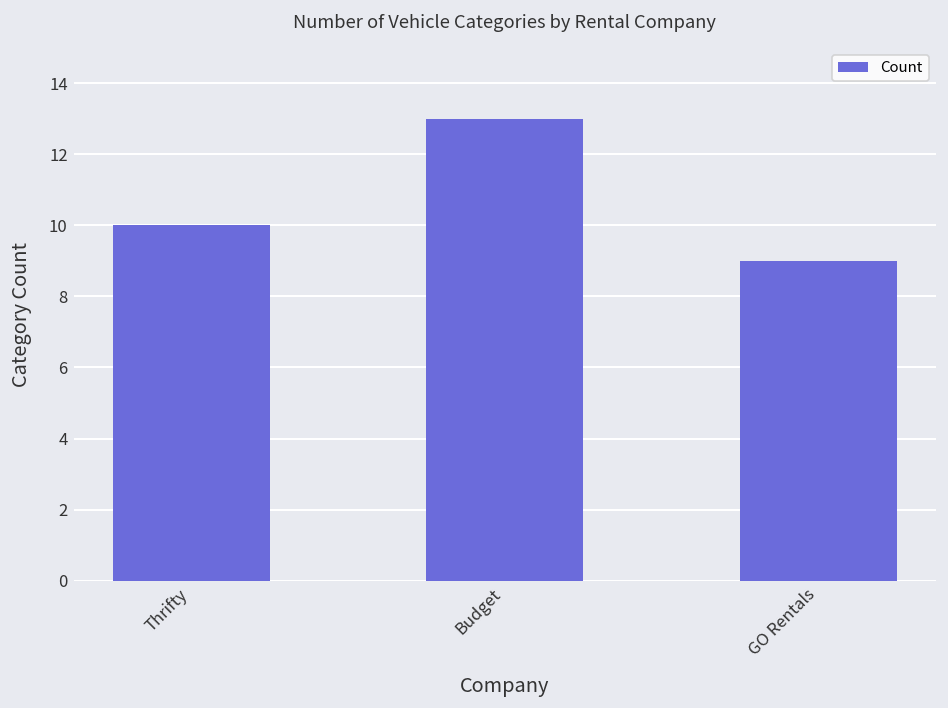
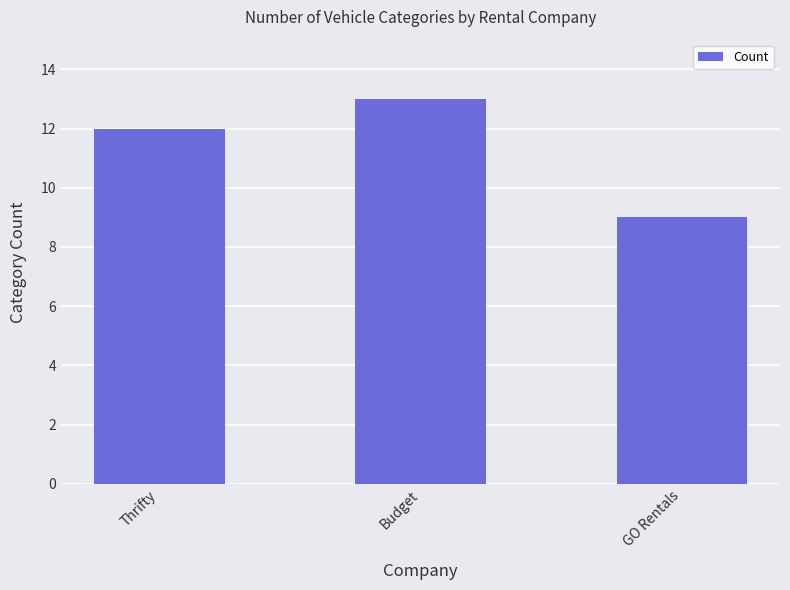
Thrifty: 10 -> 12
